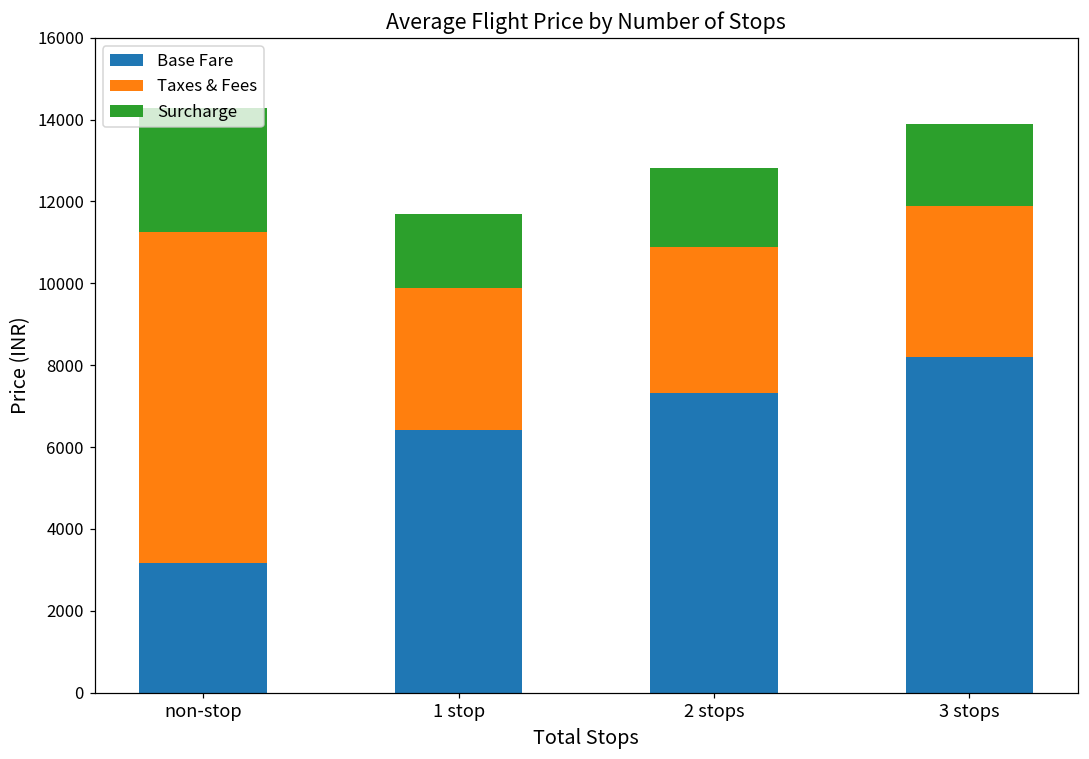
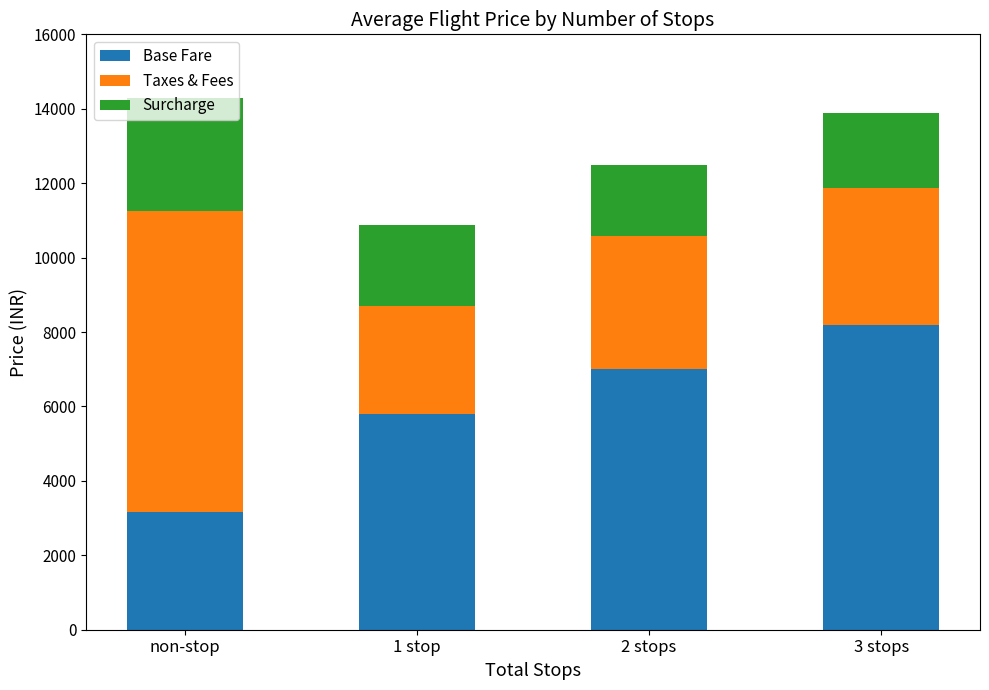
Base Fare, 1 stop: 6400 -> 5800
Taxes & Fees, 1 stop: 3500 -> 2900
Surcharge, 1 stop: 1800 -> 2200
Base Fare, 2 stops: 7300 -> 7000
